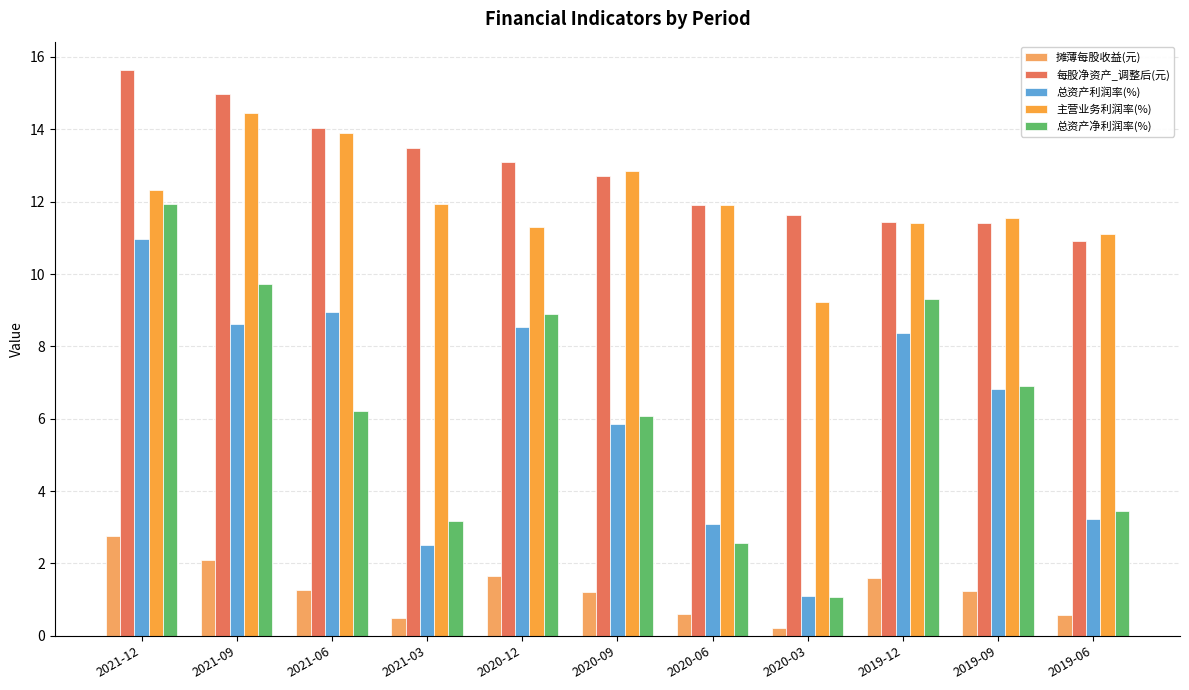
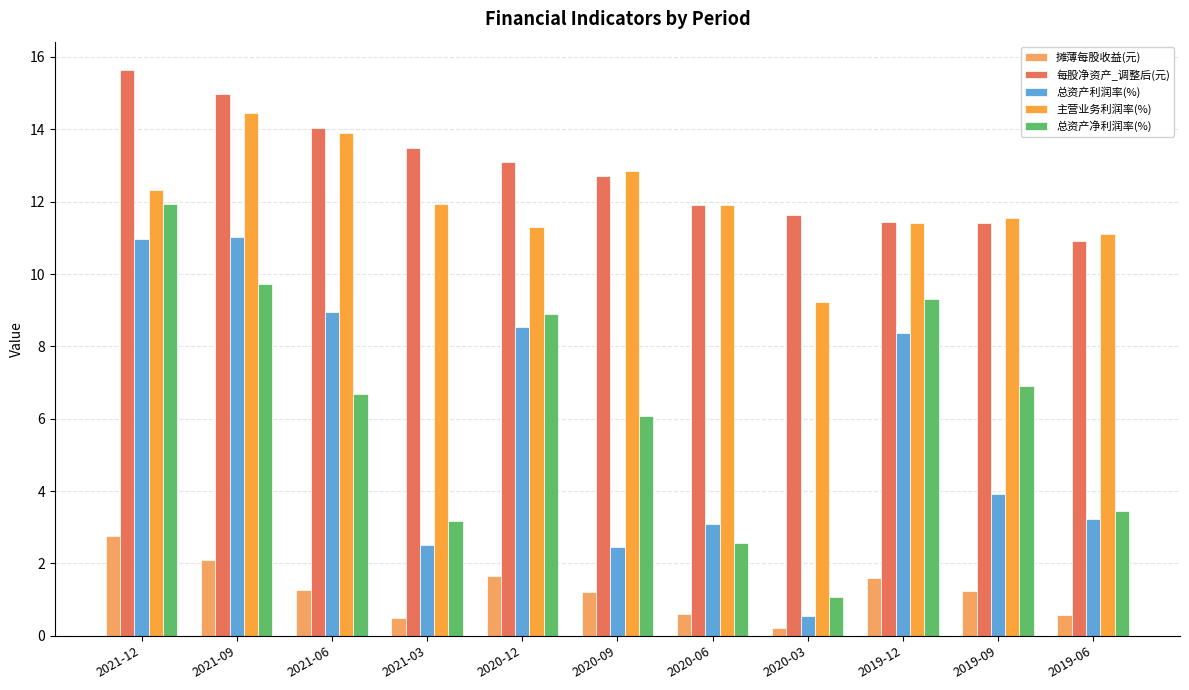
总资产利润率(%), 2021-09: 8.6 -> 11.0
总资产净利润率(%), 2021-06: 6.2 -> 6.7
总资产利润率(%), 2020-09: 5.8 -> 2.5
总资产利润率(%), 2020-03: 1.1 -> 0.5
总资产利润率(%), 2019-09: 6.8 -> 3.9
